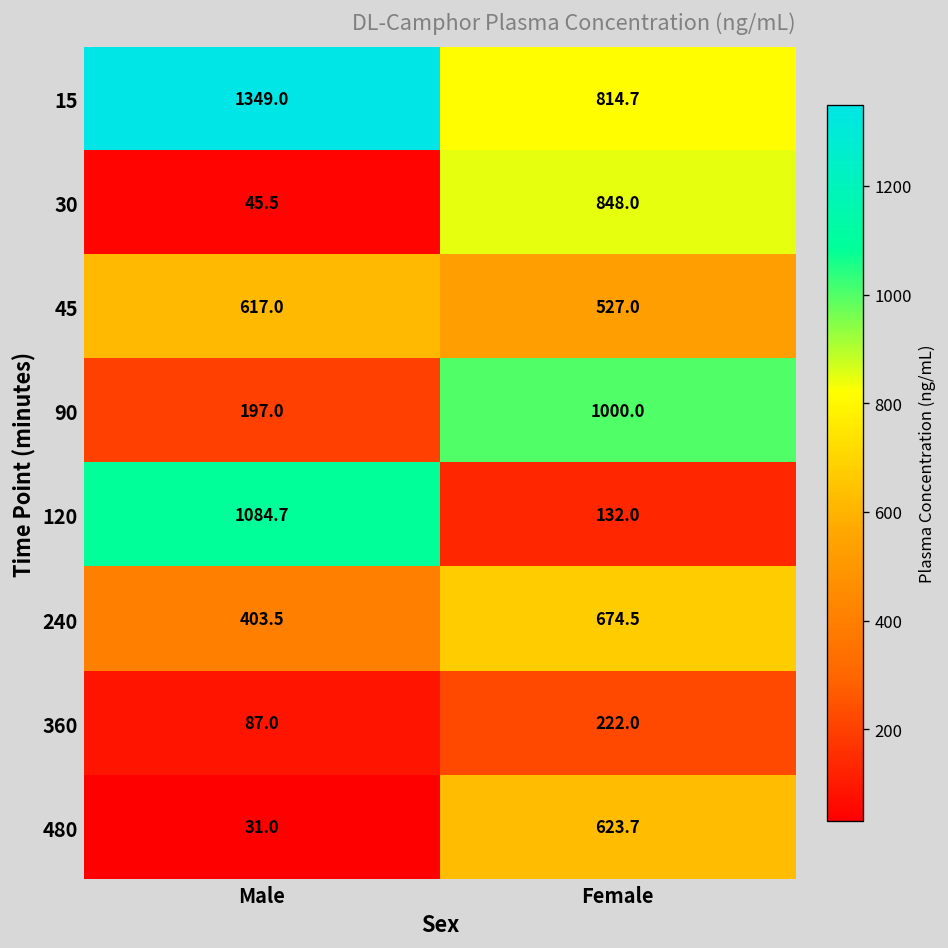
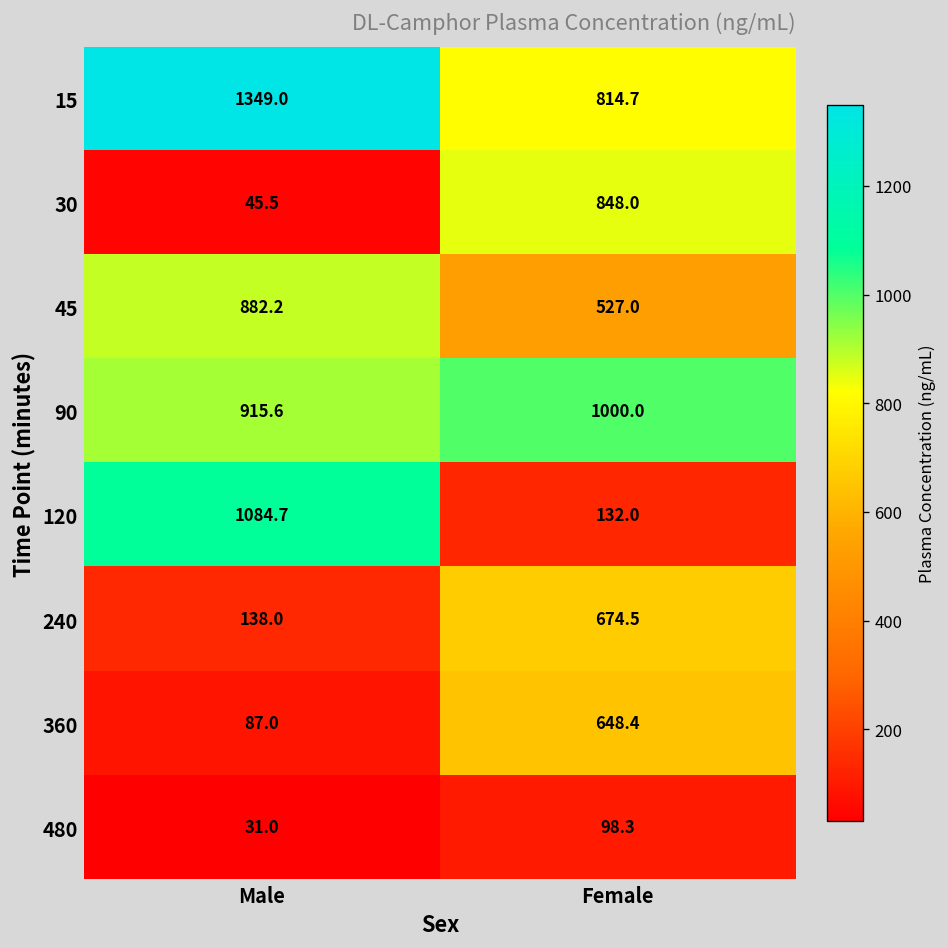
45, Male: 617.0 -> 882.2
90, Male: 197.0 -> 915.6
240, Male: 403.5 -> 138.0
360, Female: 222.0 -> 648.4
480, Female: 623.7 -> 98.3
